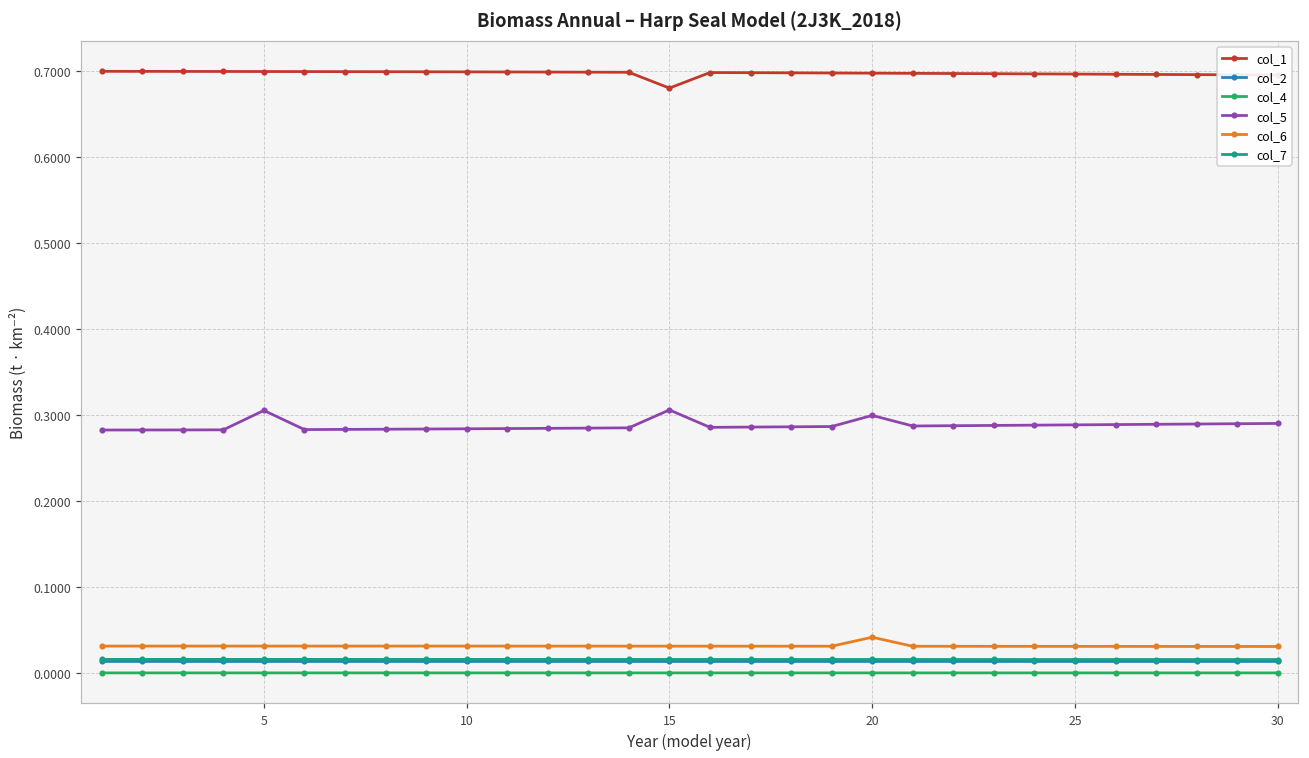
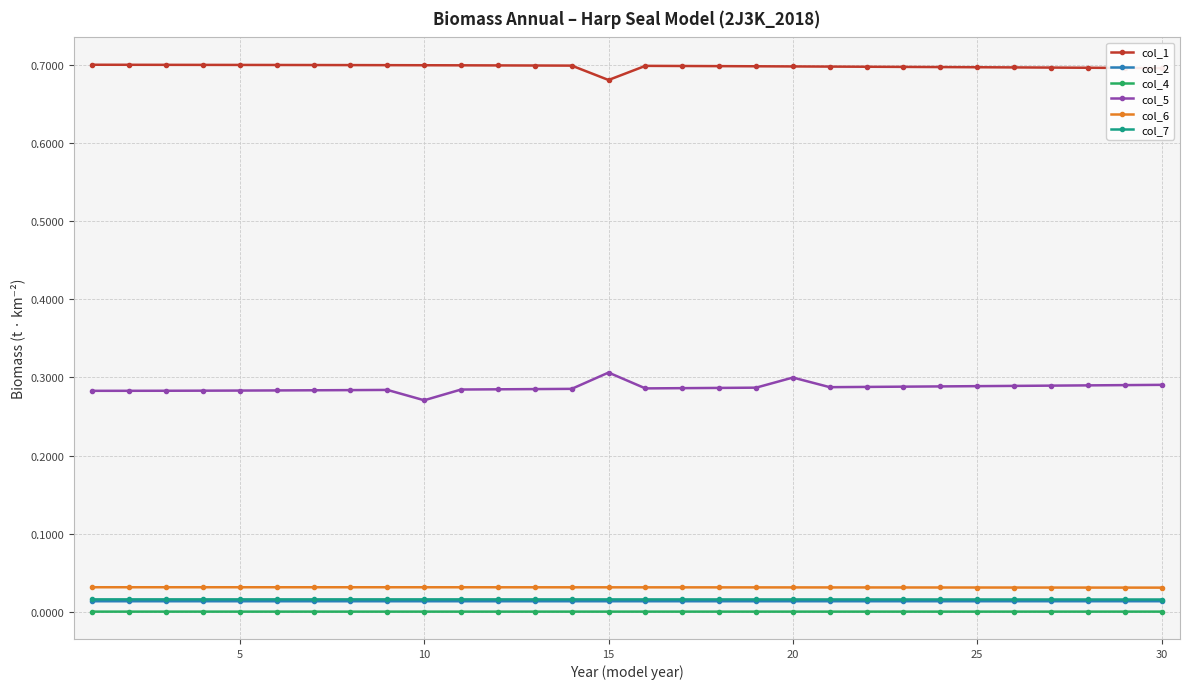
col_5, 5: 0.31 -> 0.28
col_5, 10: 0.28 -> 0.27
col_6, 20: 0.04 -> 0.03
